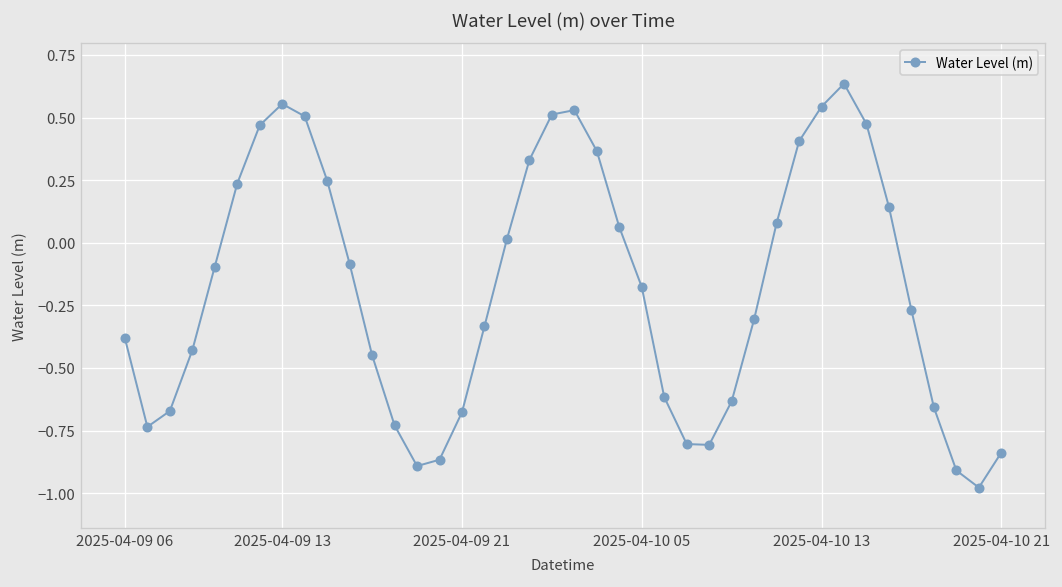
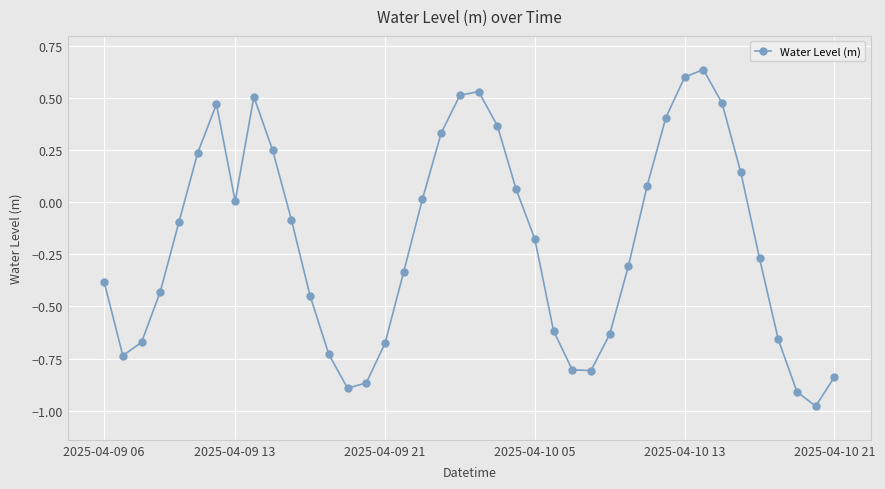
2025-04-09 13: 0.55 -> 0.00
2025-04-10 13: 0.54 -> 0.60
